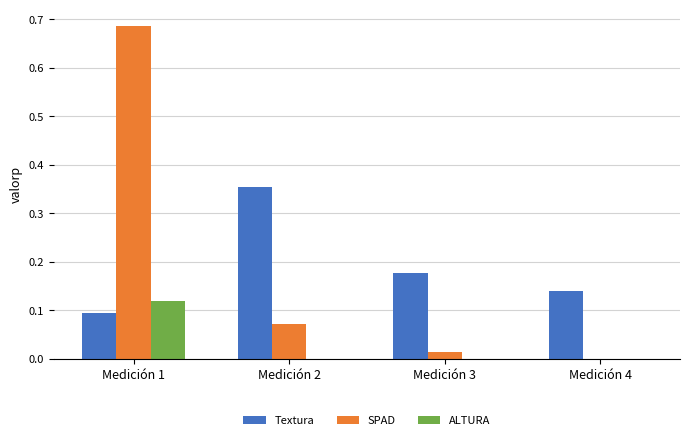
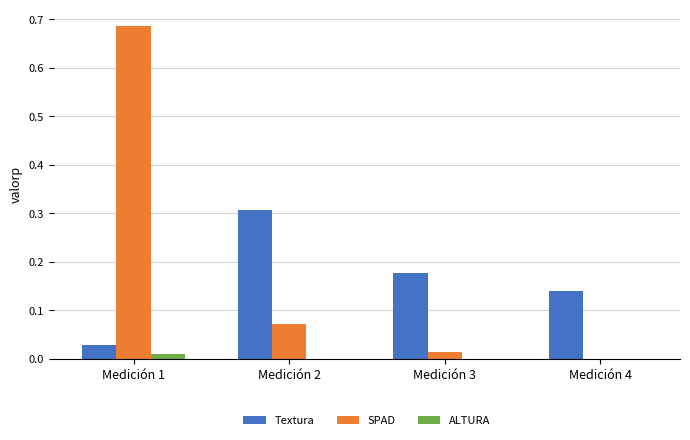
Textura, Medición 1: 0.09 -> 0.03
ALTURA, Medición 1: 0.12 -> 0.01
Textura, Medición 2: 0.35 -> 0.31
